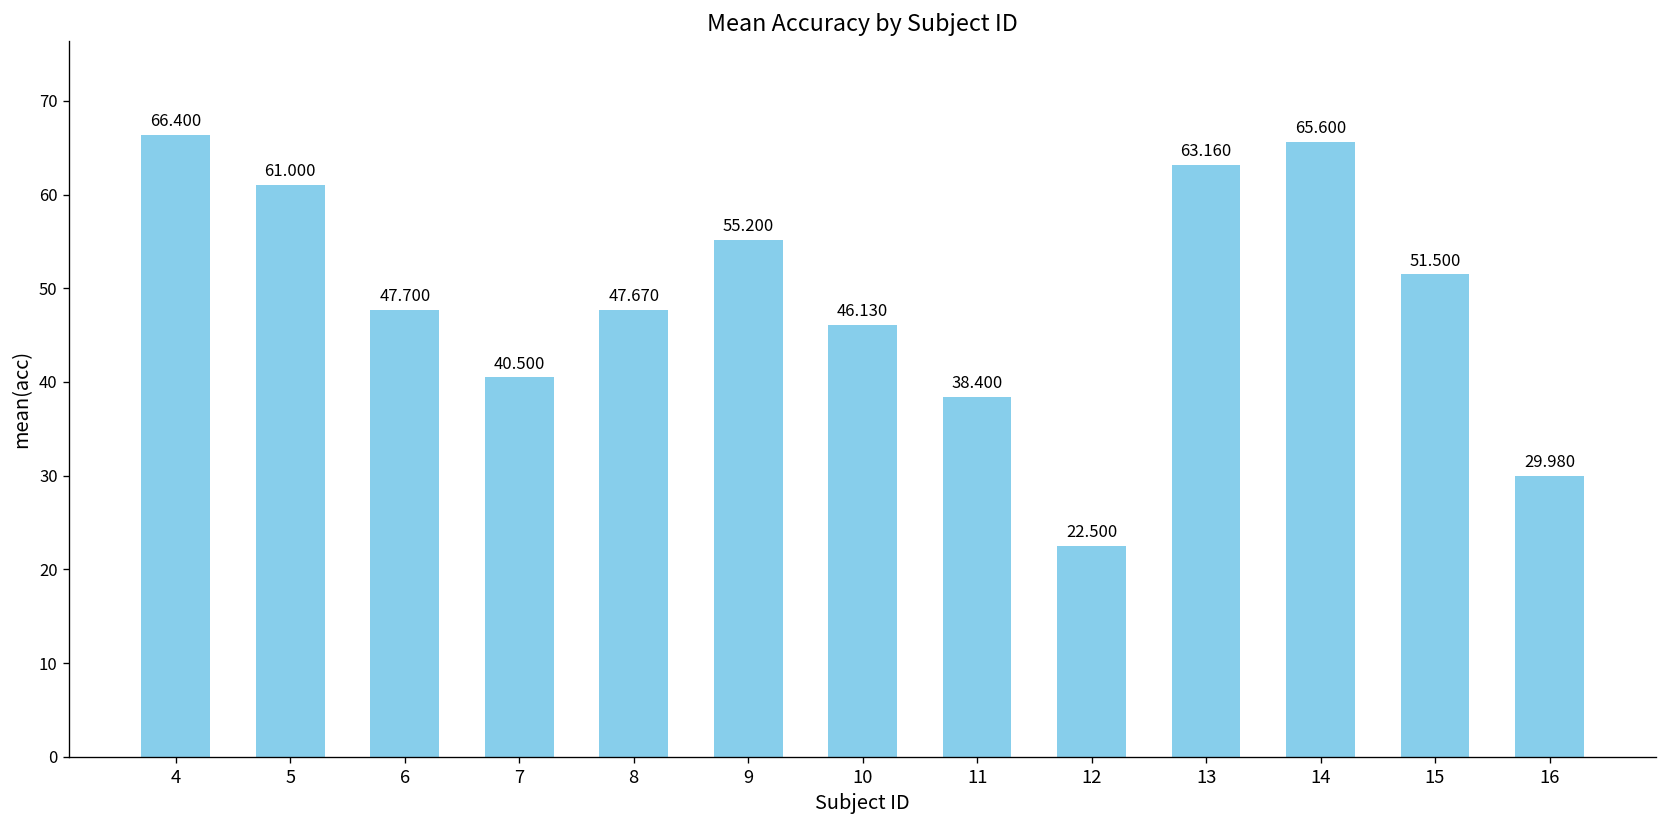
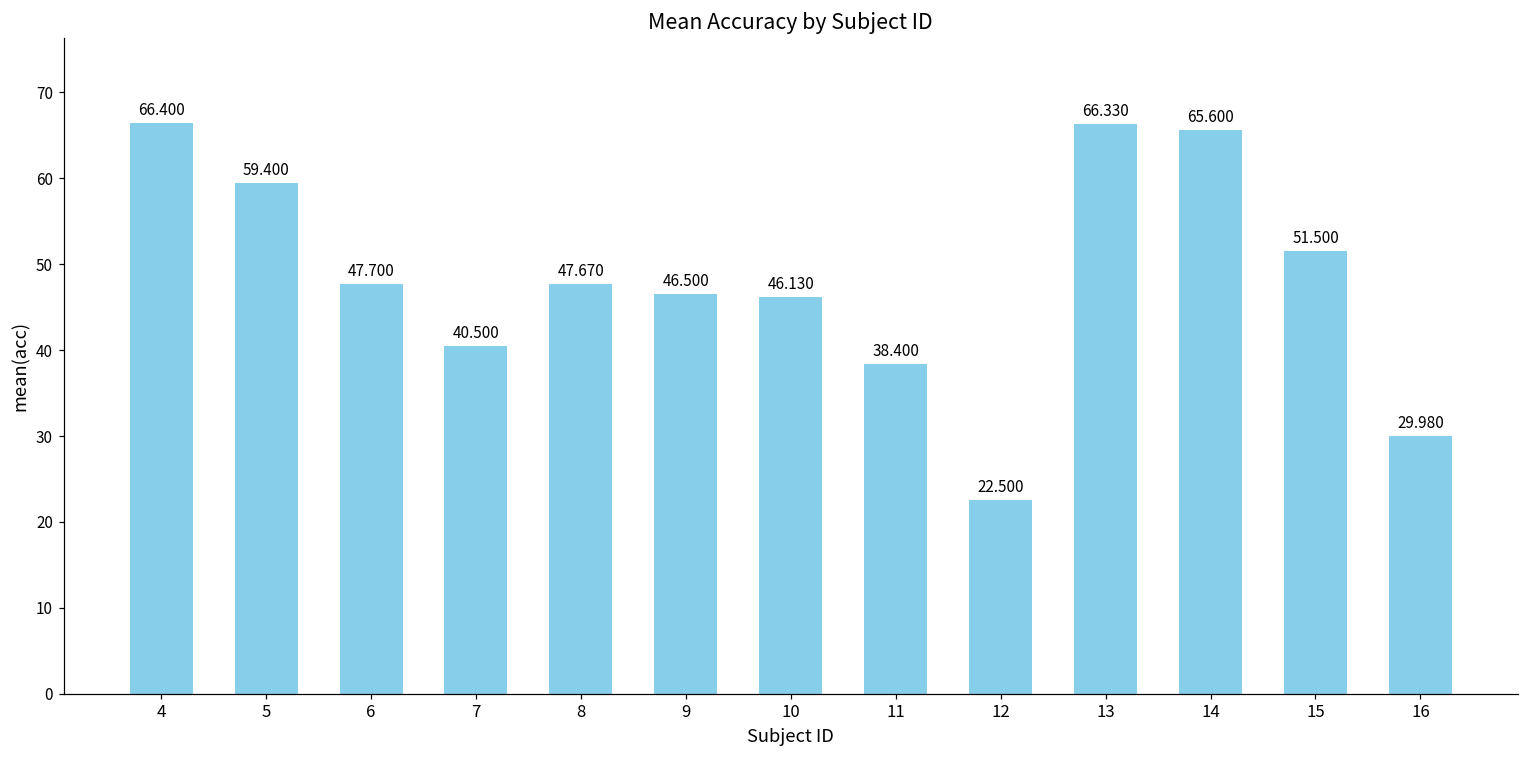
5: 61.000 -> 59.400
9: 55.200 -> 46.500
13: 63.160 -> 66.330
